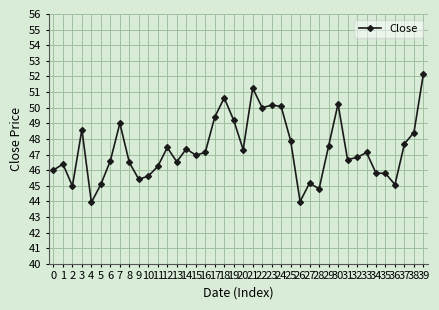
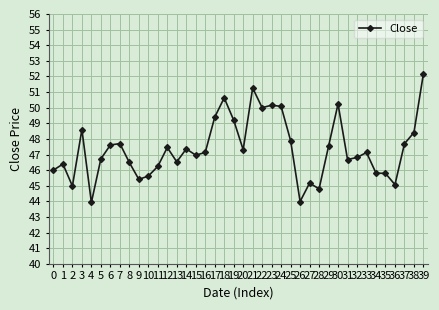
5: 45.1 -> 46.7
6: 46.6 -> 47.6
7: 49.0 -> 47.7
